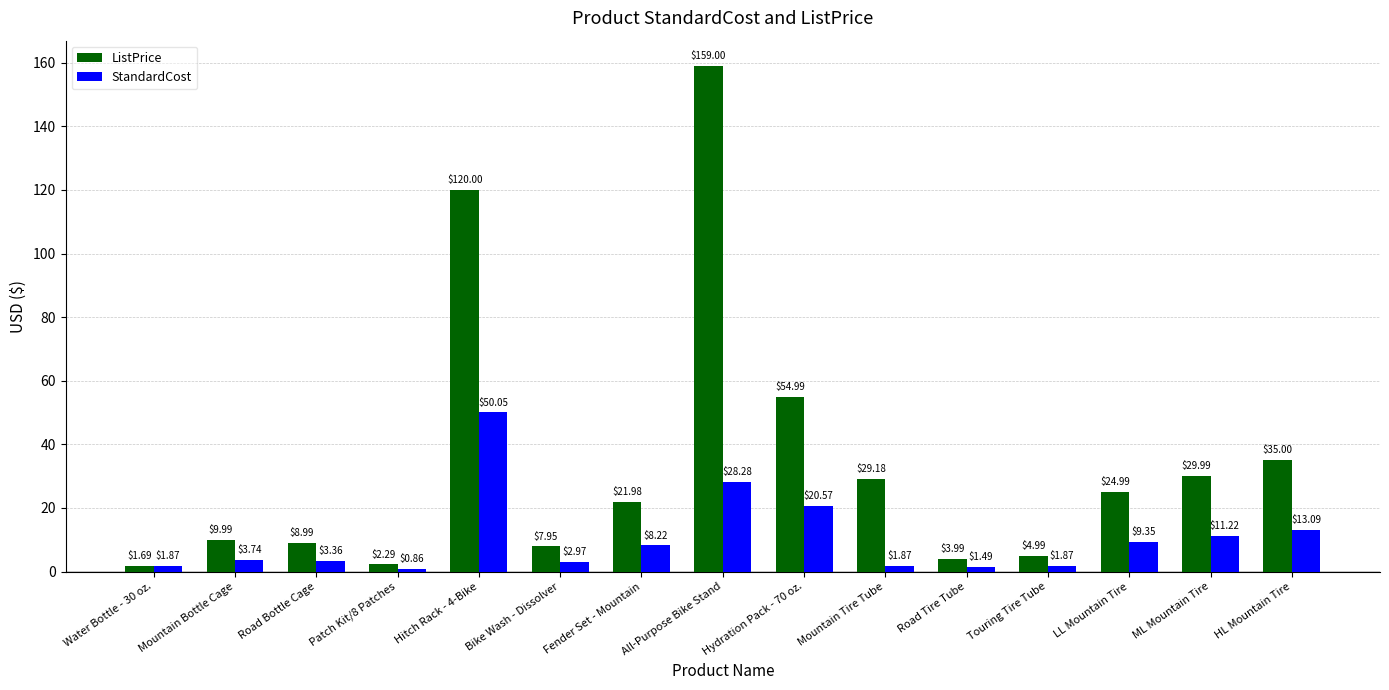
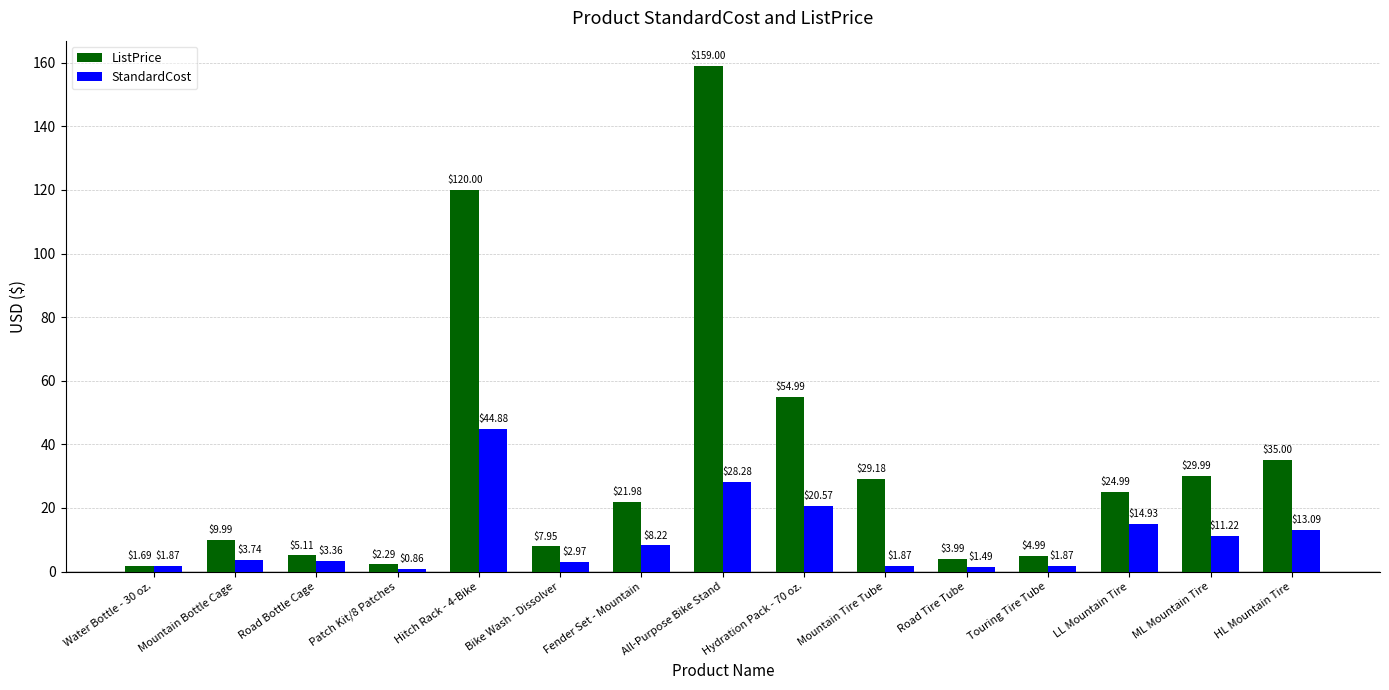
ListPrice, Road Bottle Cage: $8.99 -> $5.11
StandardCost, Hitch Rack - 4-Bike: $50.05 -> $44.88
StandardCost, LL Mountain Tire: $9.35 -> $14.93
